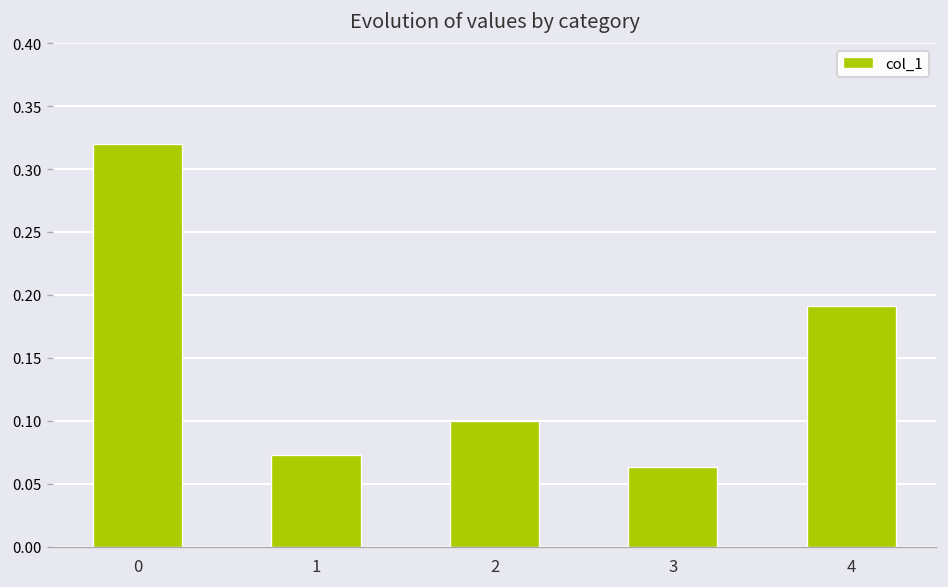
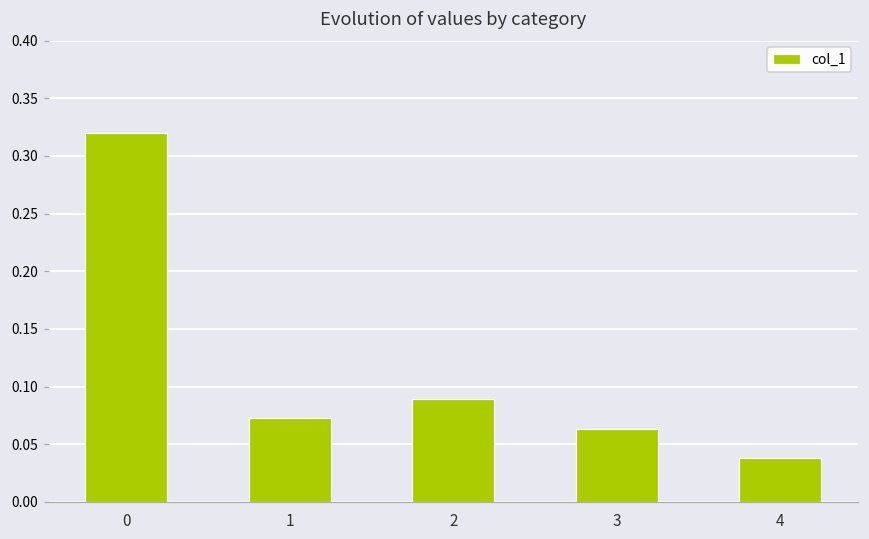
2: 0.099 -> 0.089
4: 0.191 -> 0.038
